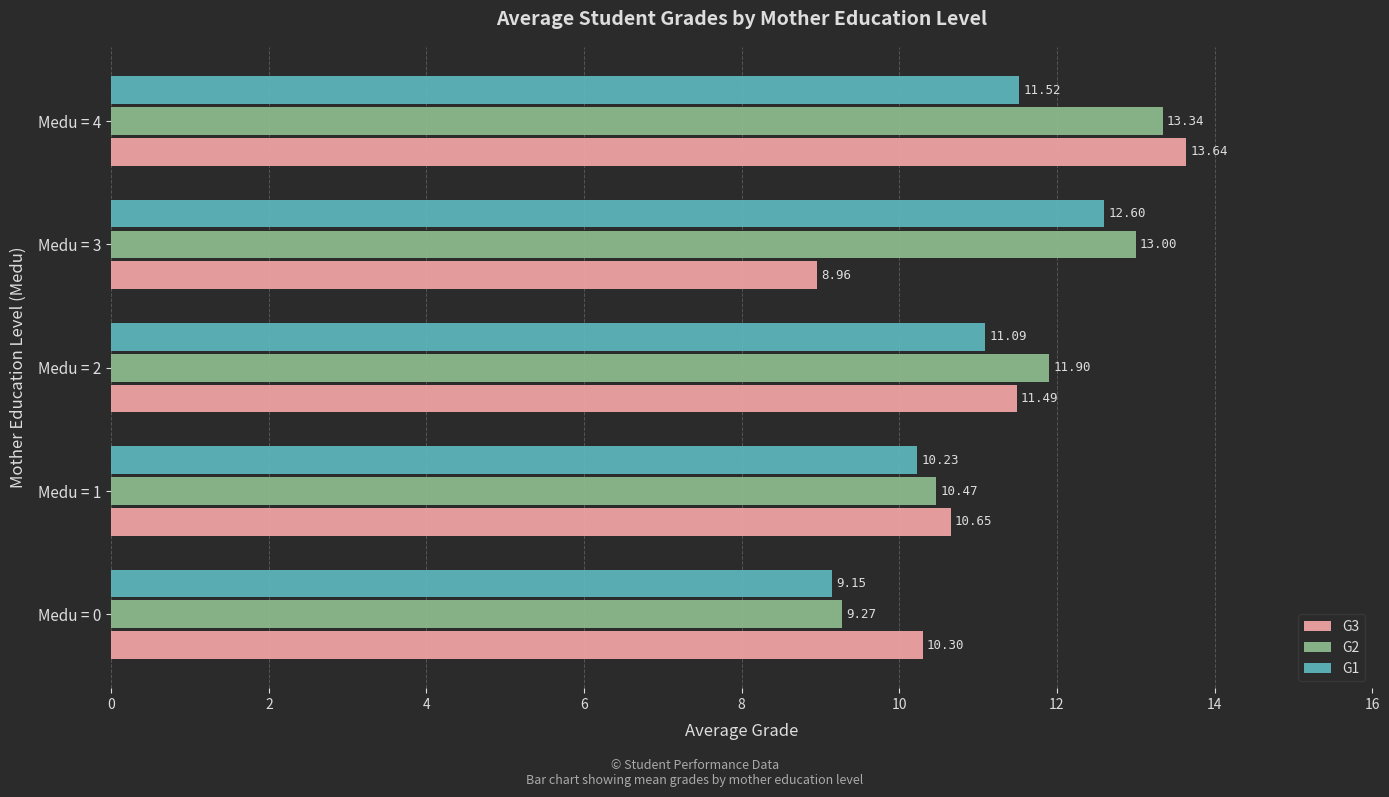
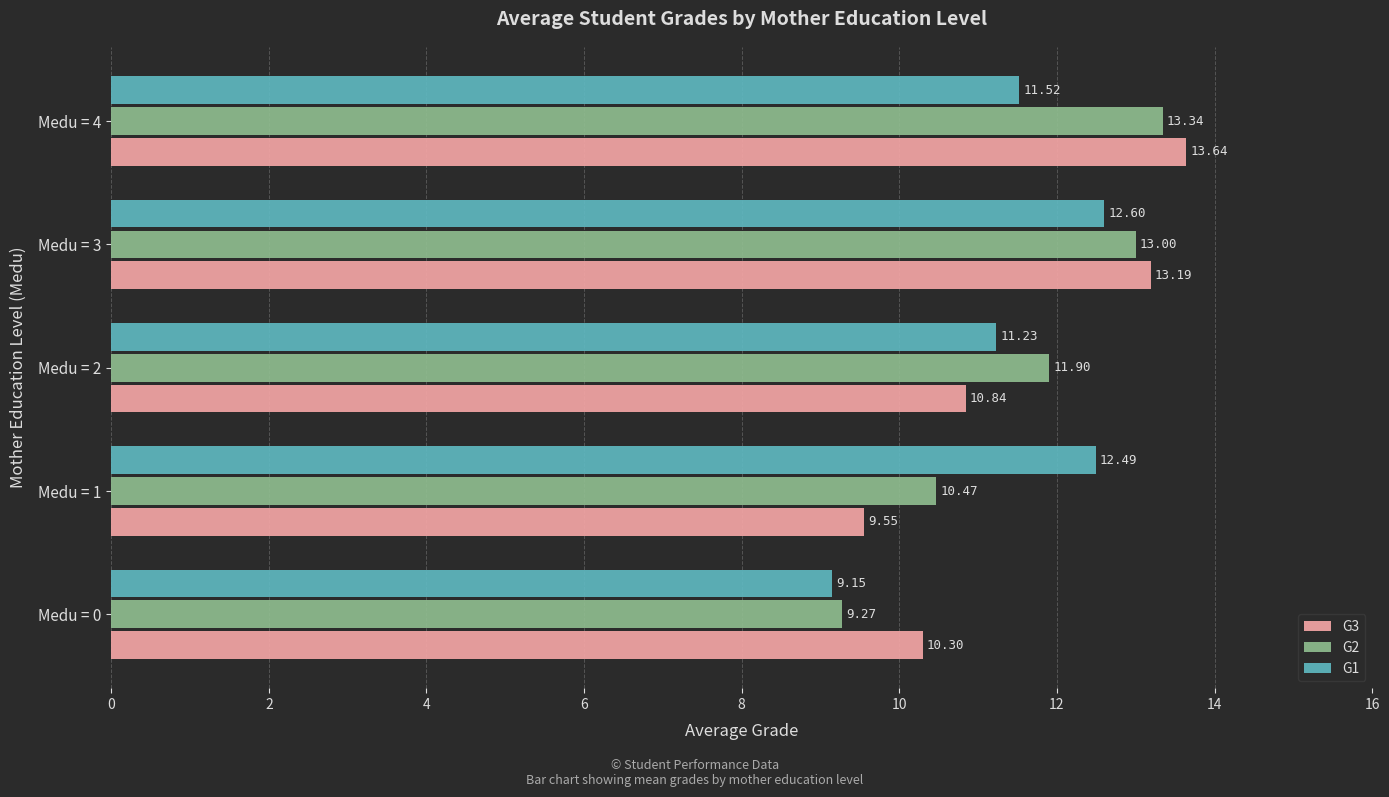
G3, Medu = 3: 8.96 -> 13.19
G1, Medu = 2: 11.09 -> 11.23
G3, Medu = 2: 11.49 -> 10.84
G1, Medu = 1: 10.23 -> 12.49
G3, Medu = 1: 10.65 -> 9.55
